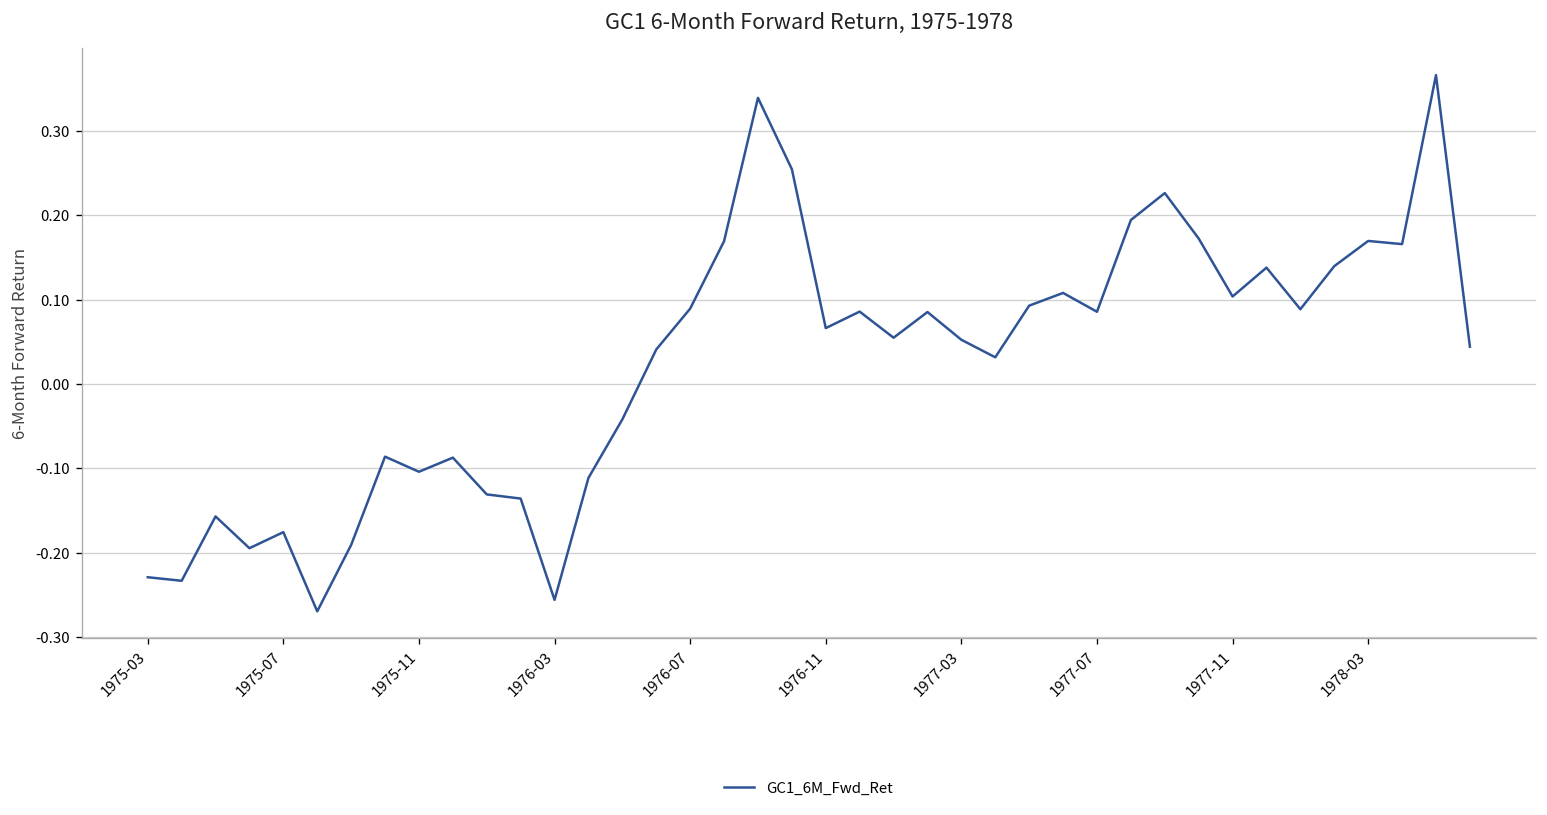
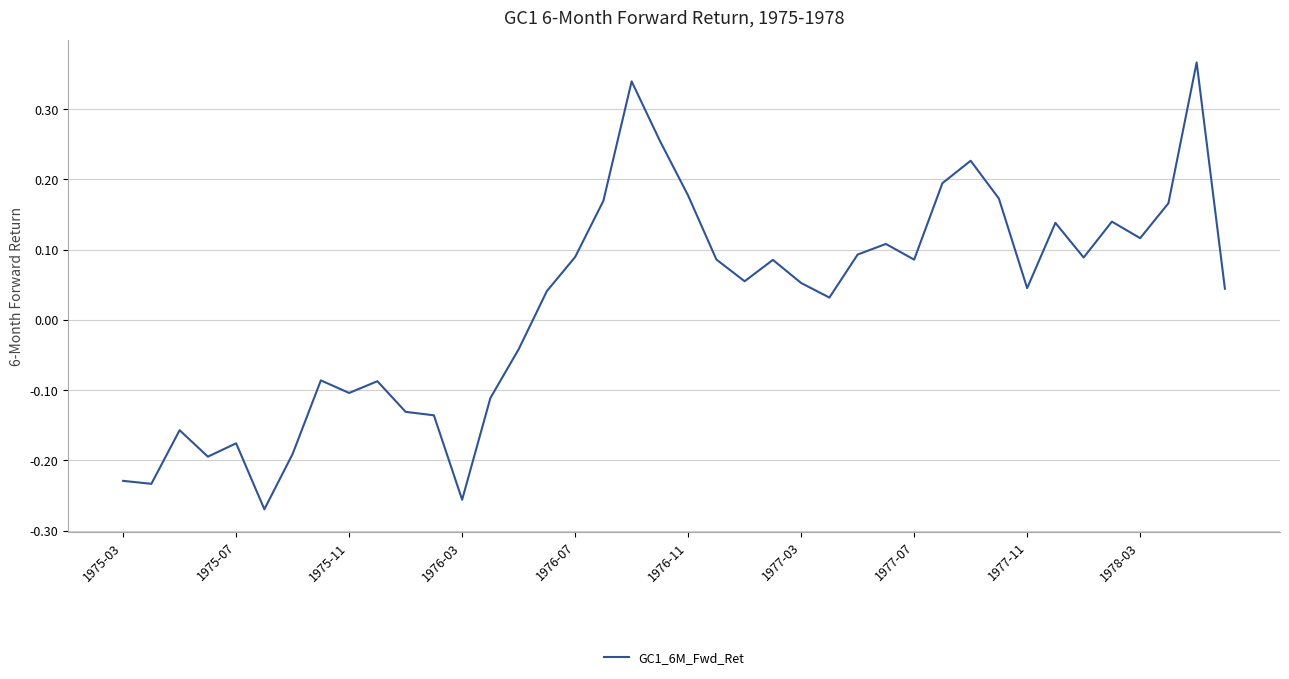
1976-11: 0.07 -> 0.18
1977-11: 0.10 -> 0.05
1978-03: 0.17 -> 0.12
